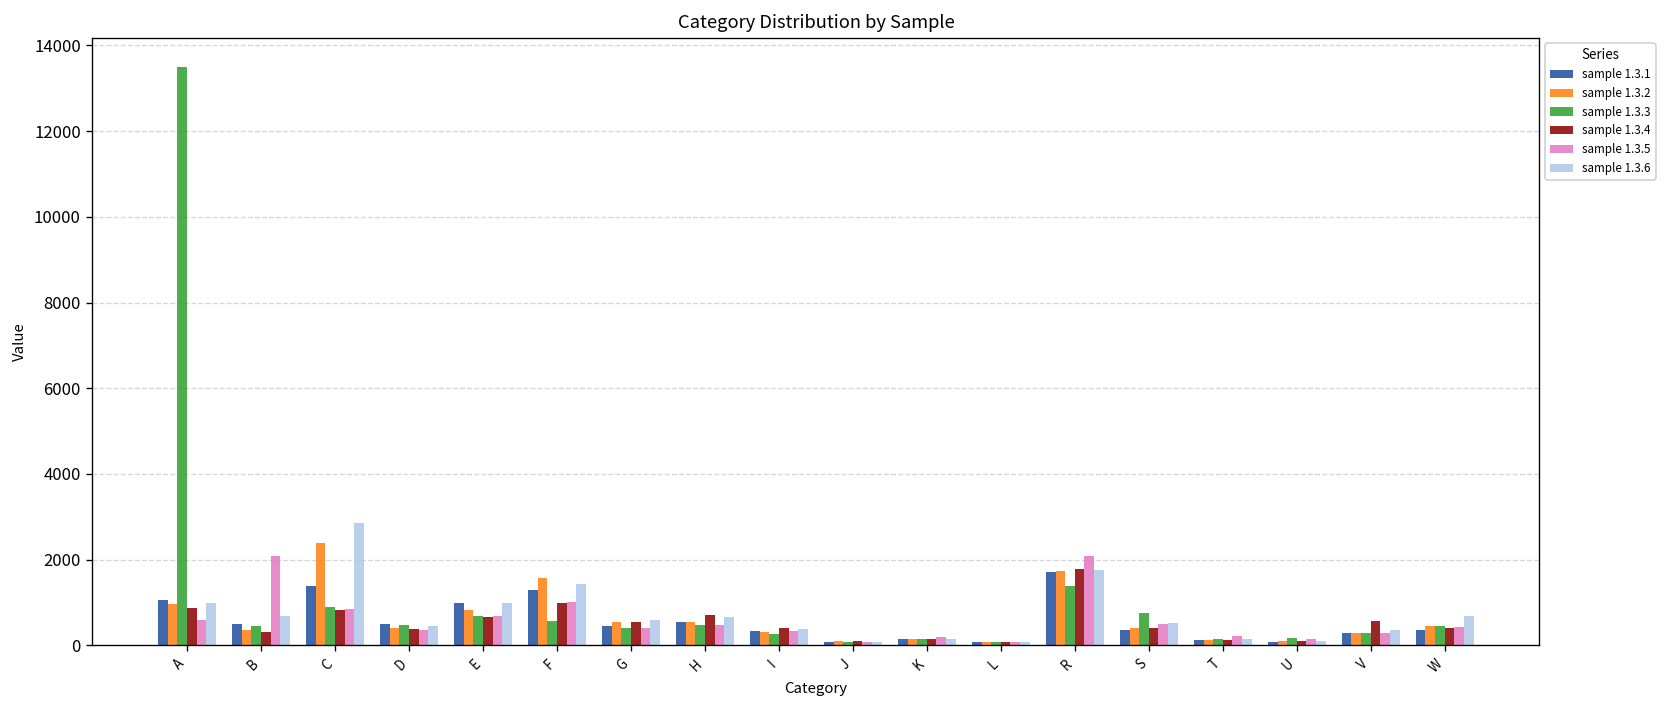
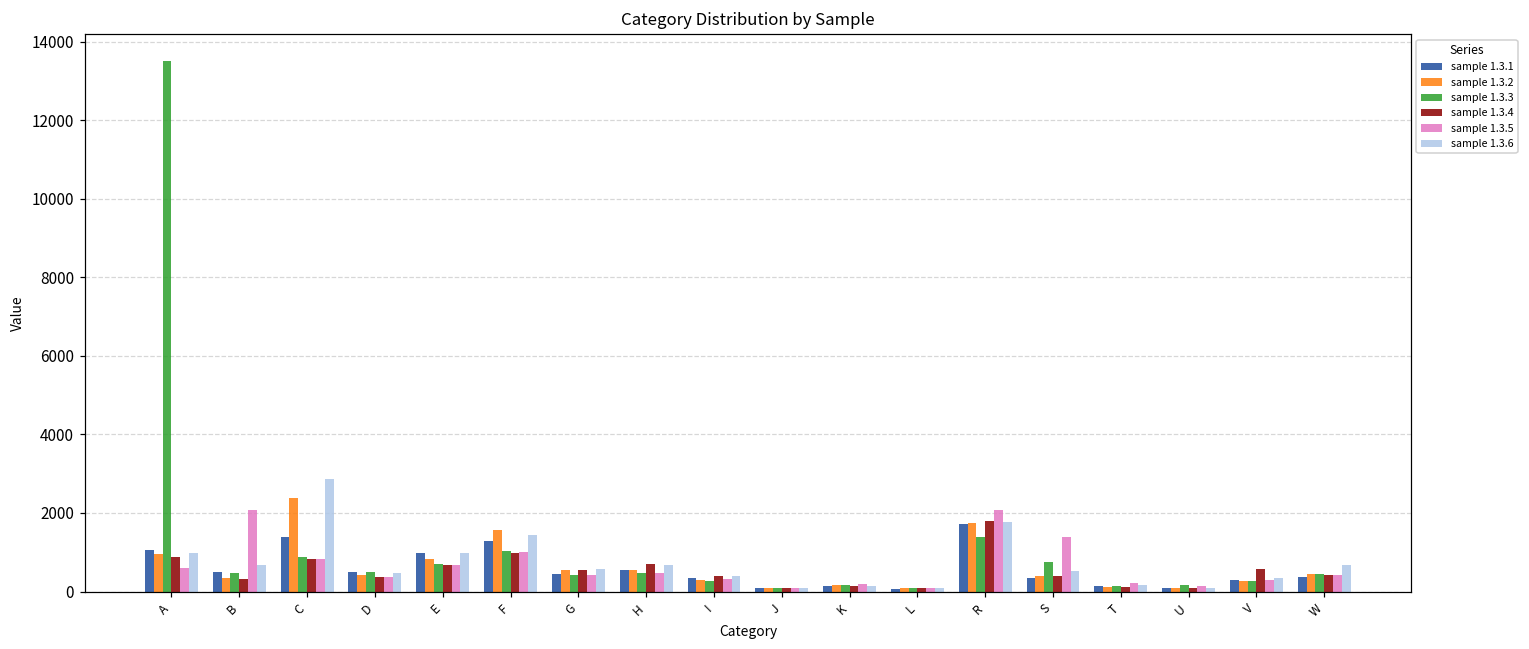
sample 1.3.3, F: 600 -> 1000
sample 1.3.5, S: 500 -> 1400
